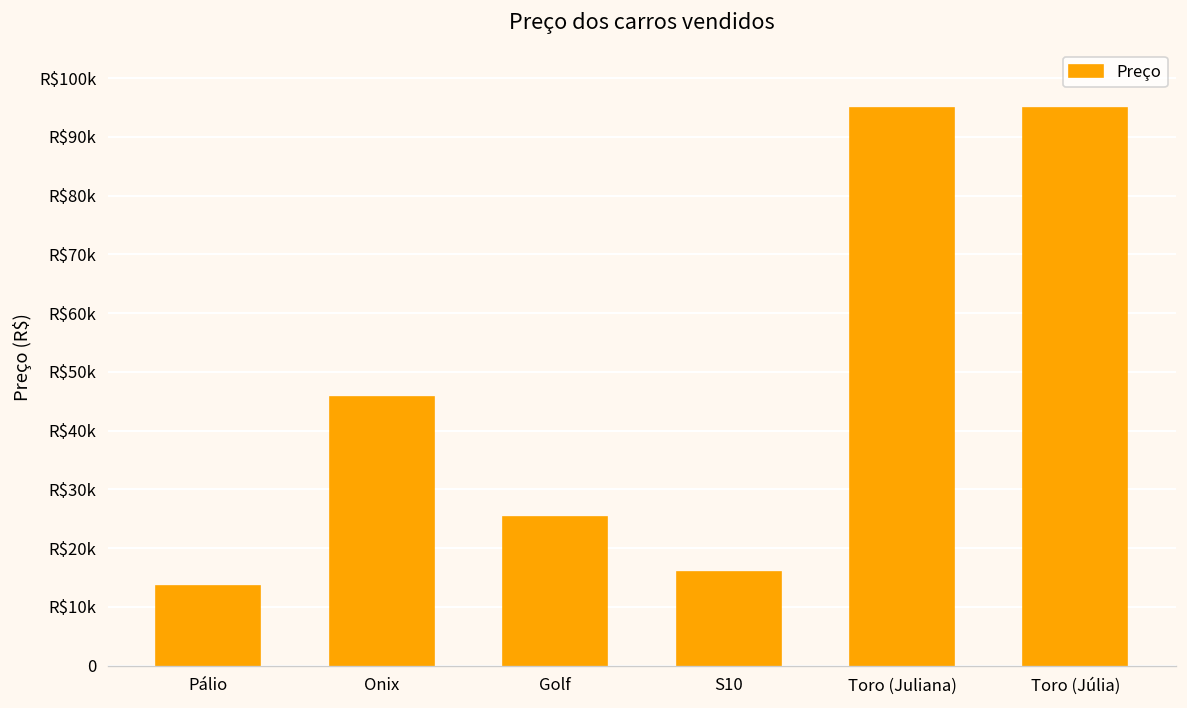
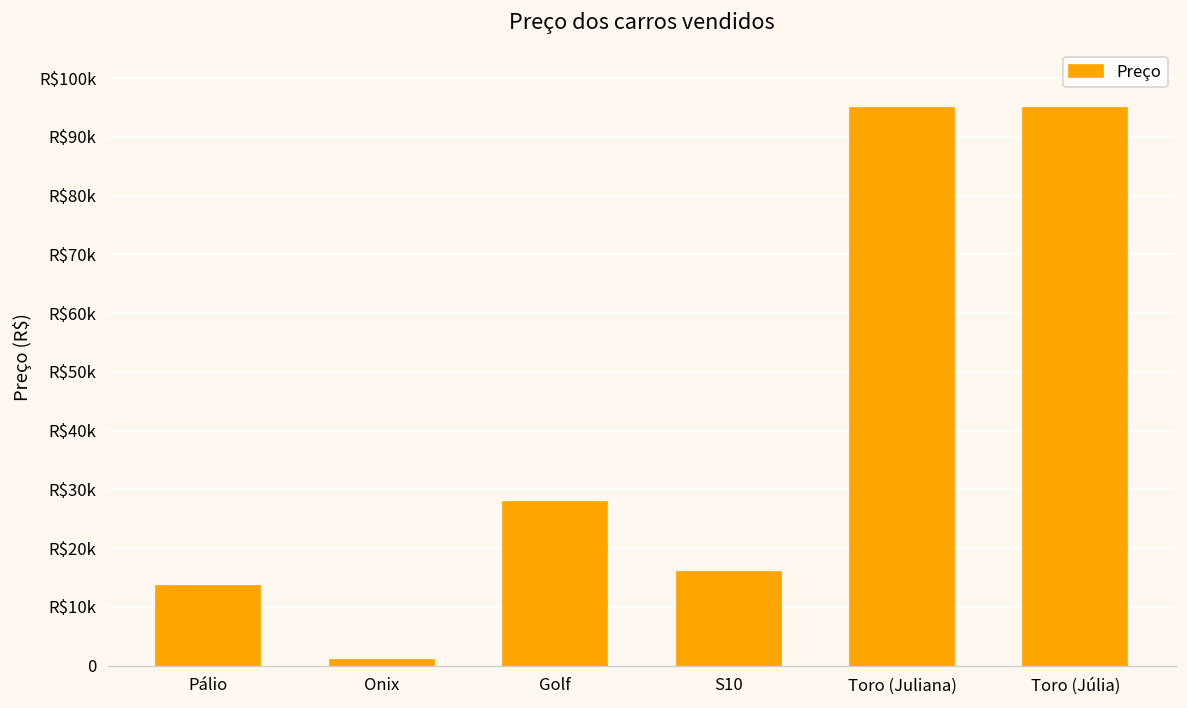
Onix: R$46000 -> R$1000
Golf: R$25000 -> R$28000
